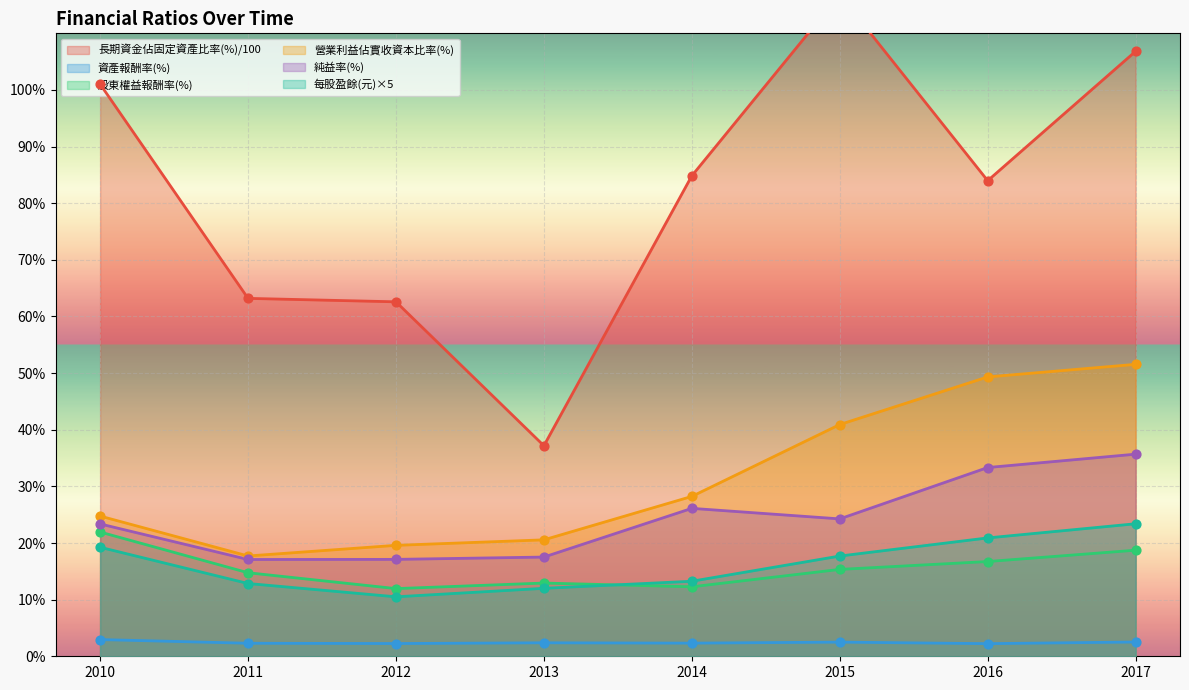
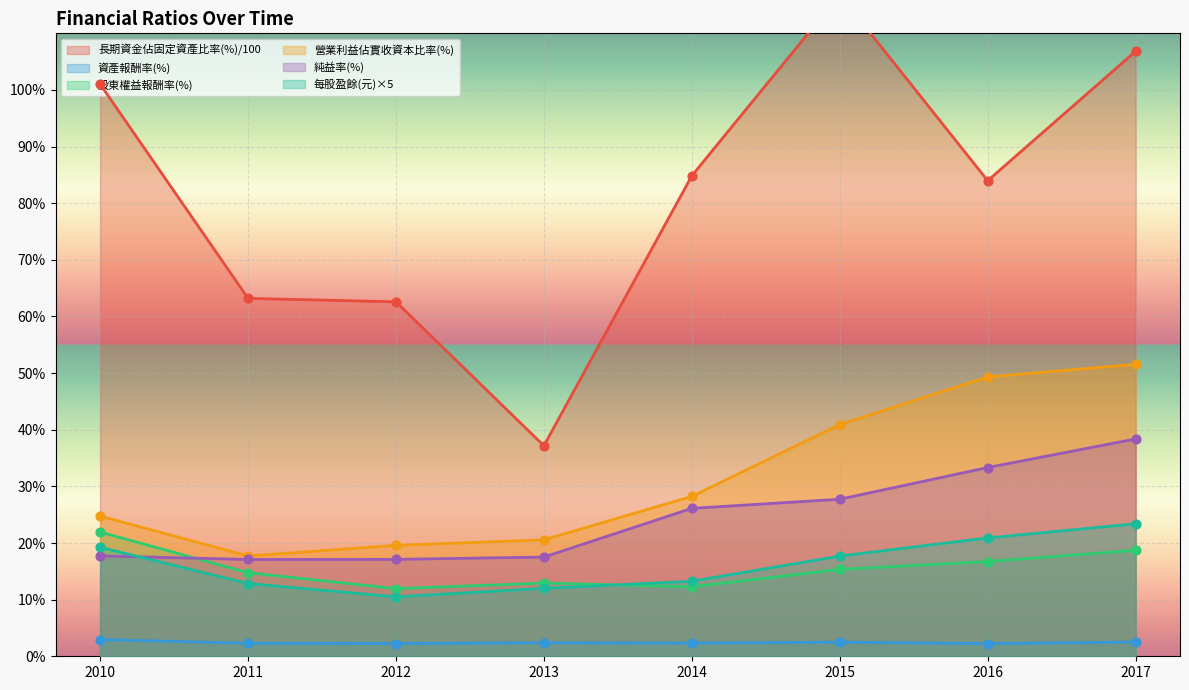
純益率(%), 2010: 23% -> 18%
純益率(%), 2015: 24% -> 28%
純益率(%), 2017: 36% -> 38%
